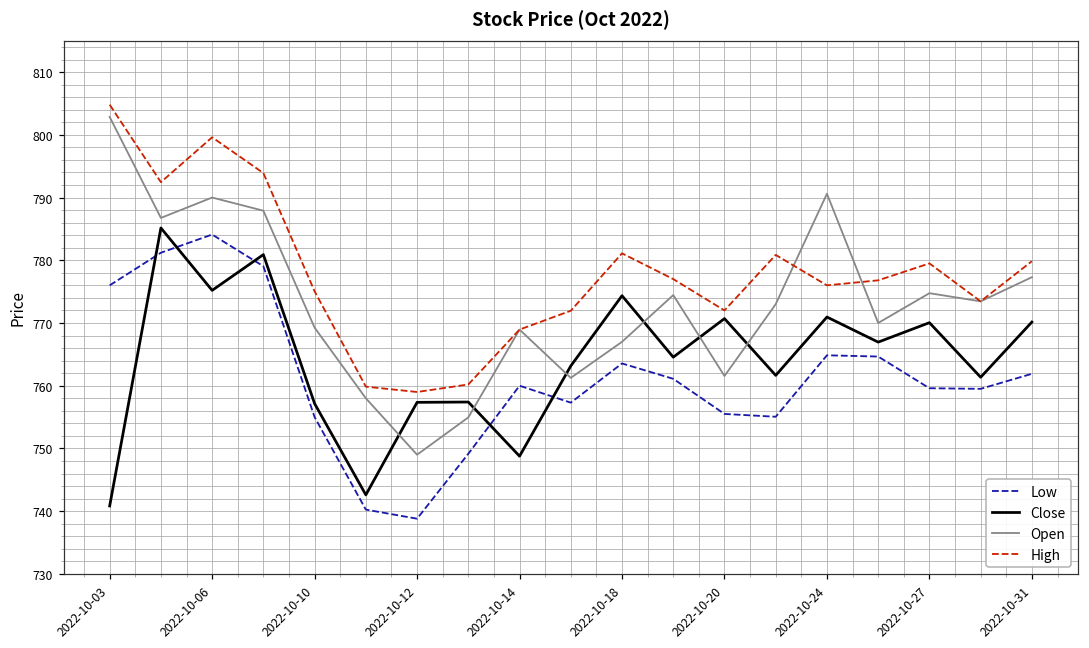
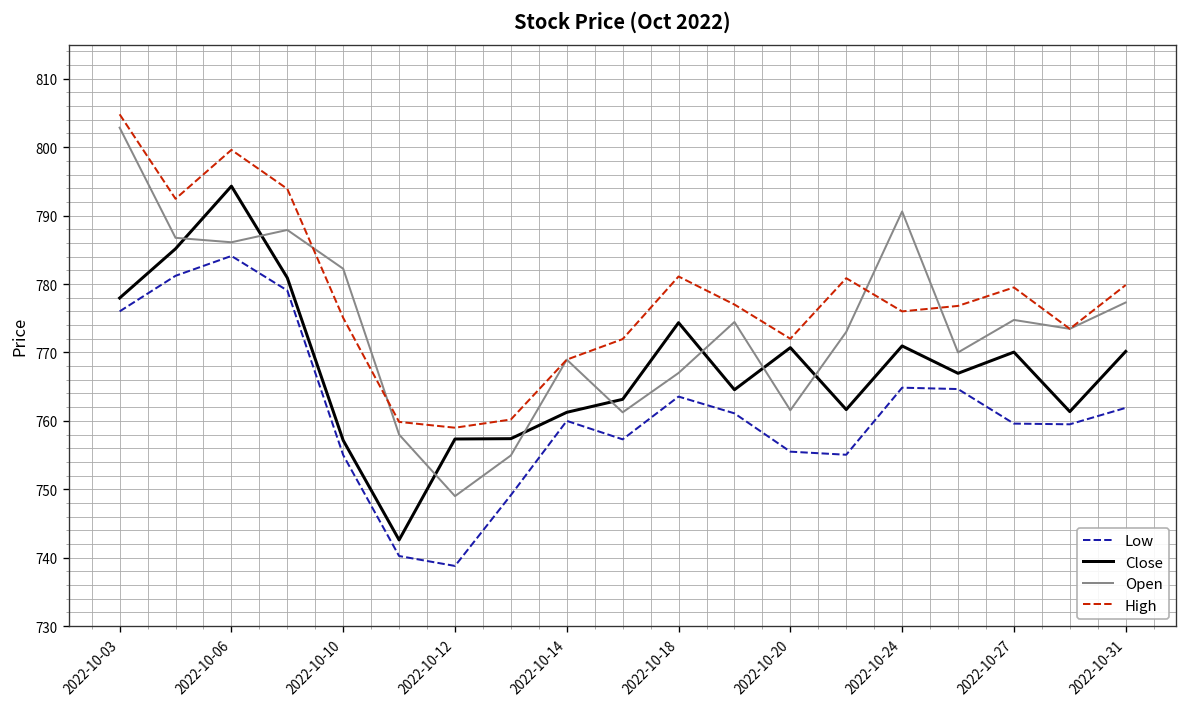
Close, 2022-10-03: 741 -> 778
Close, 2022-10-06: 775 -> 794
Open, 2022-10-06: 790 -> 786
Open, 2022-10-10: 769 -> 782
Close, 2022-10-14: 749 -> 761
